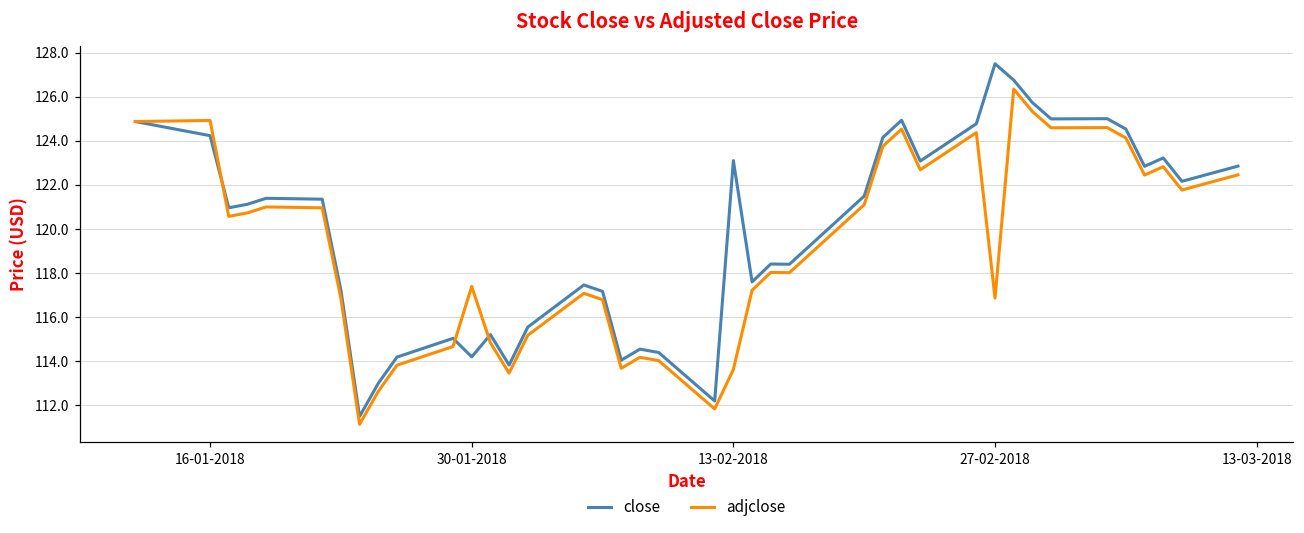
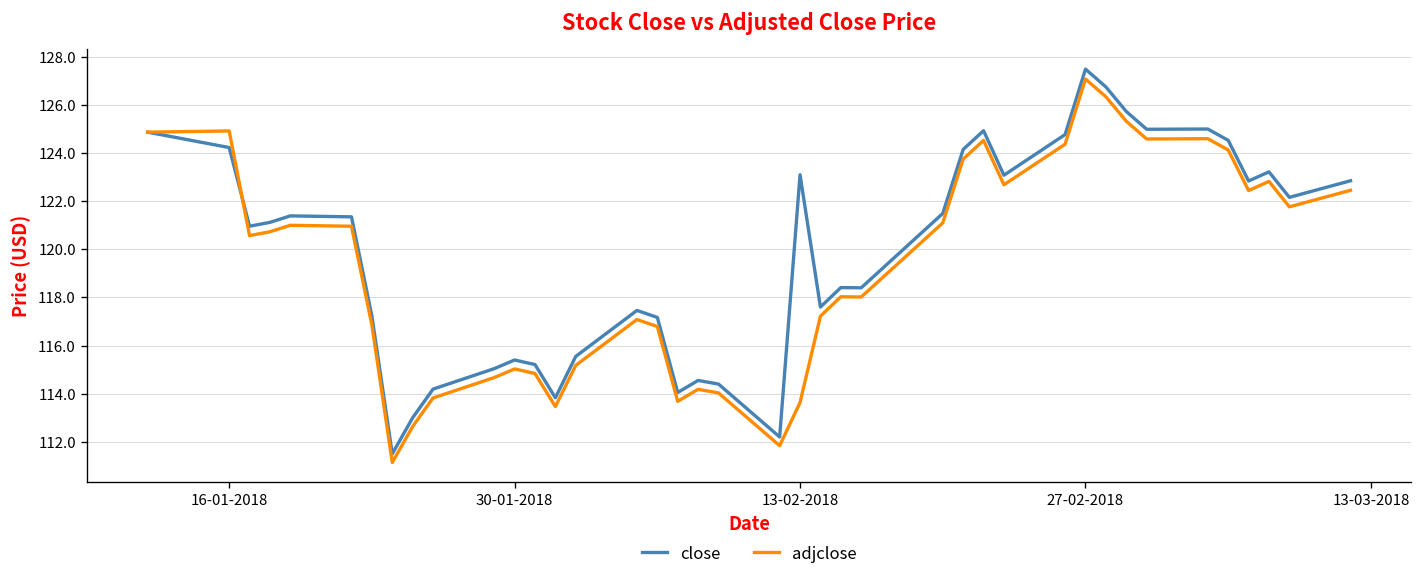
close, 30-01-2018: 114.2 -> 115.4
adjclose, 30-01-2018: 117.4 -> 115.0
adjclose, 27-02-2018: 116.9 -> 127.1
